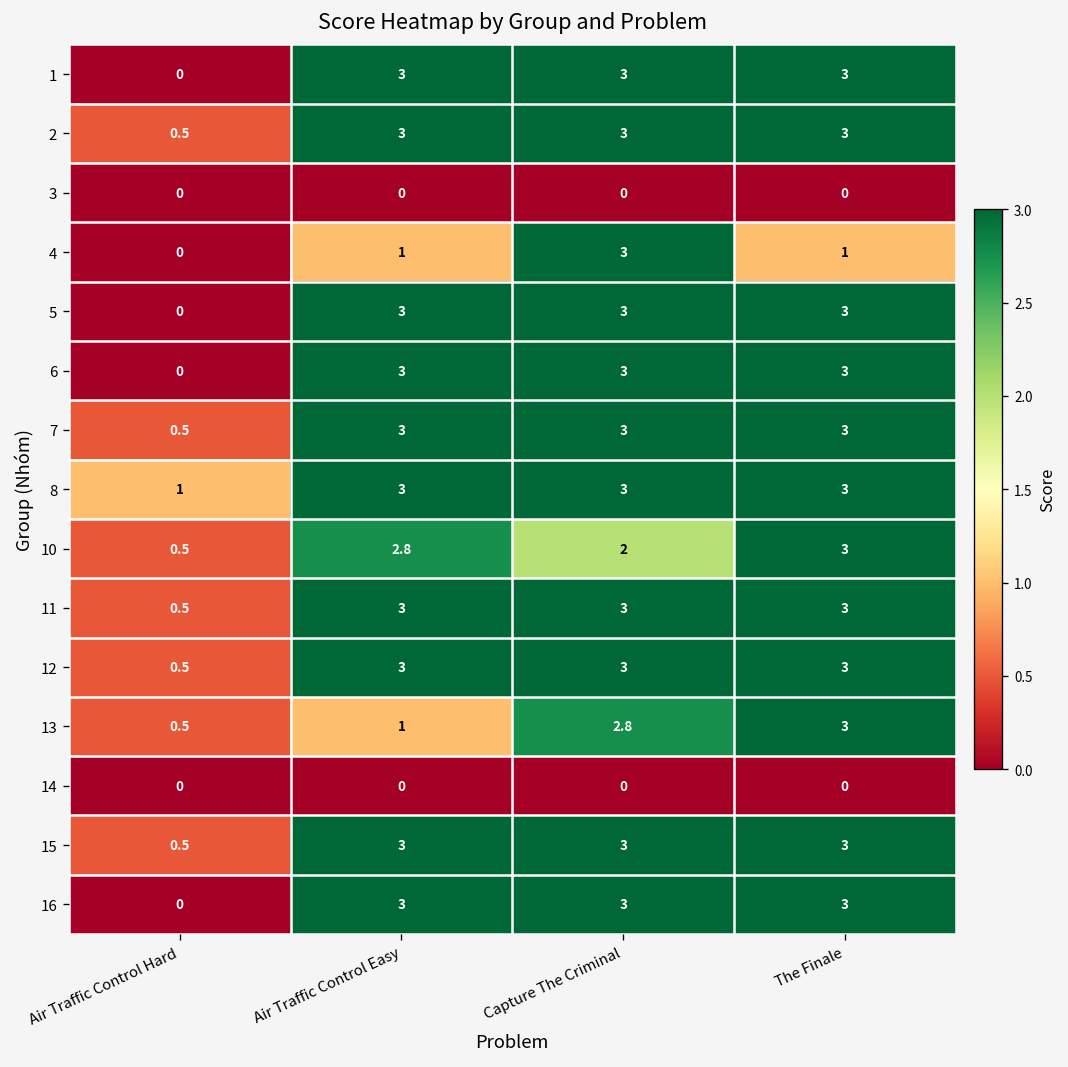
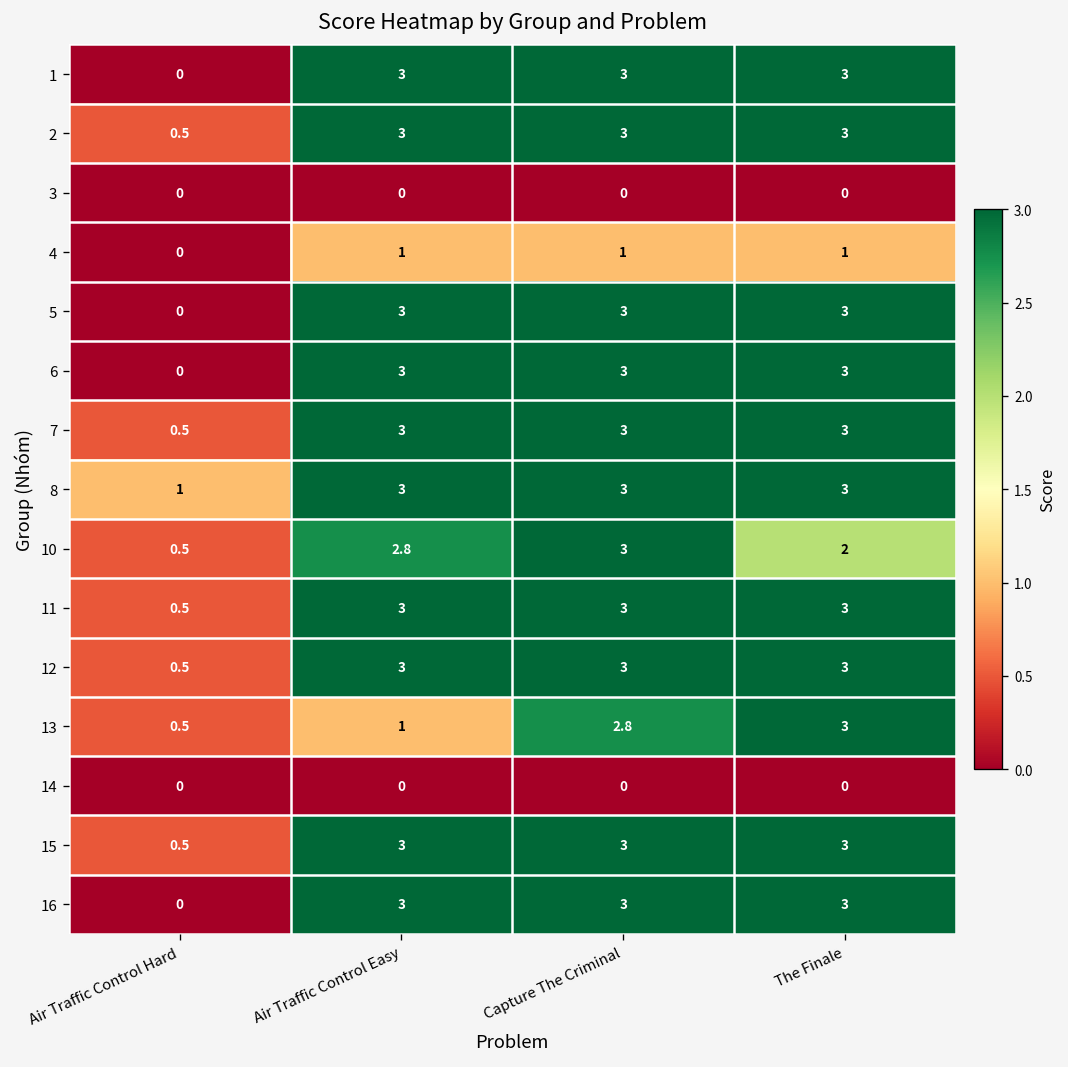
4, Capture The Criminal: 3 -> 1
10, Capture The Criminal: 2 -> 3
10, The Finale: 3 -> 2
